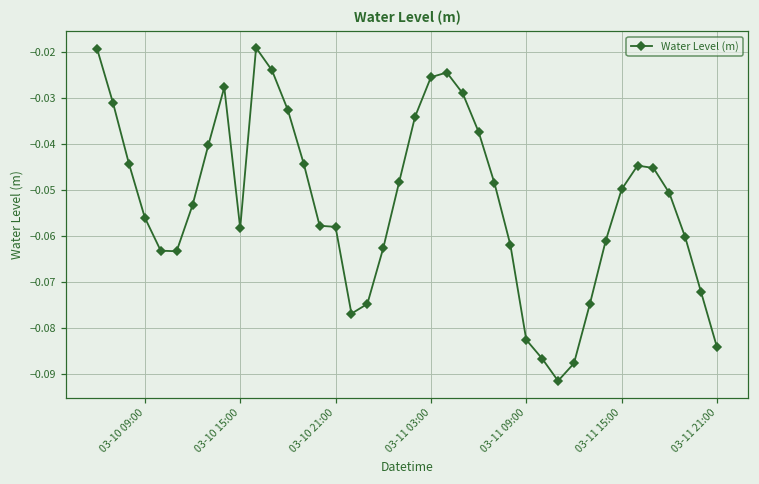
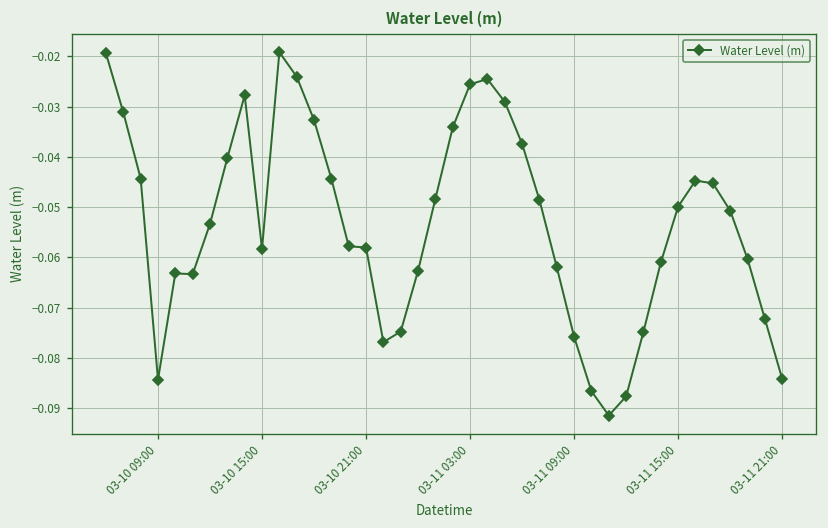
03-10 09:00: -0.056 -> -0.084
03-11 09:00: -0.083 -> -0.076
